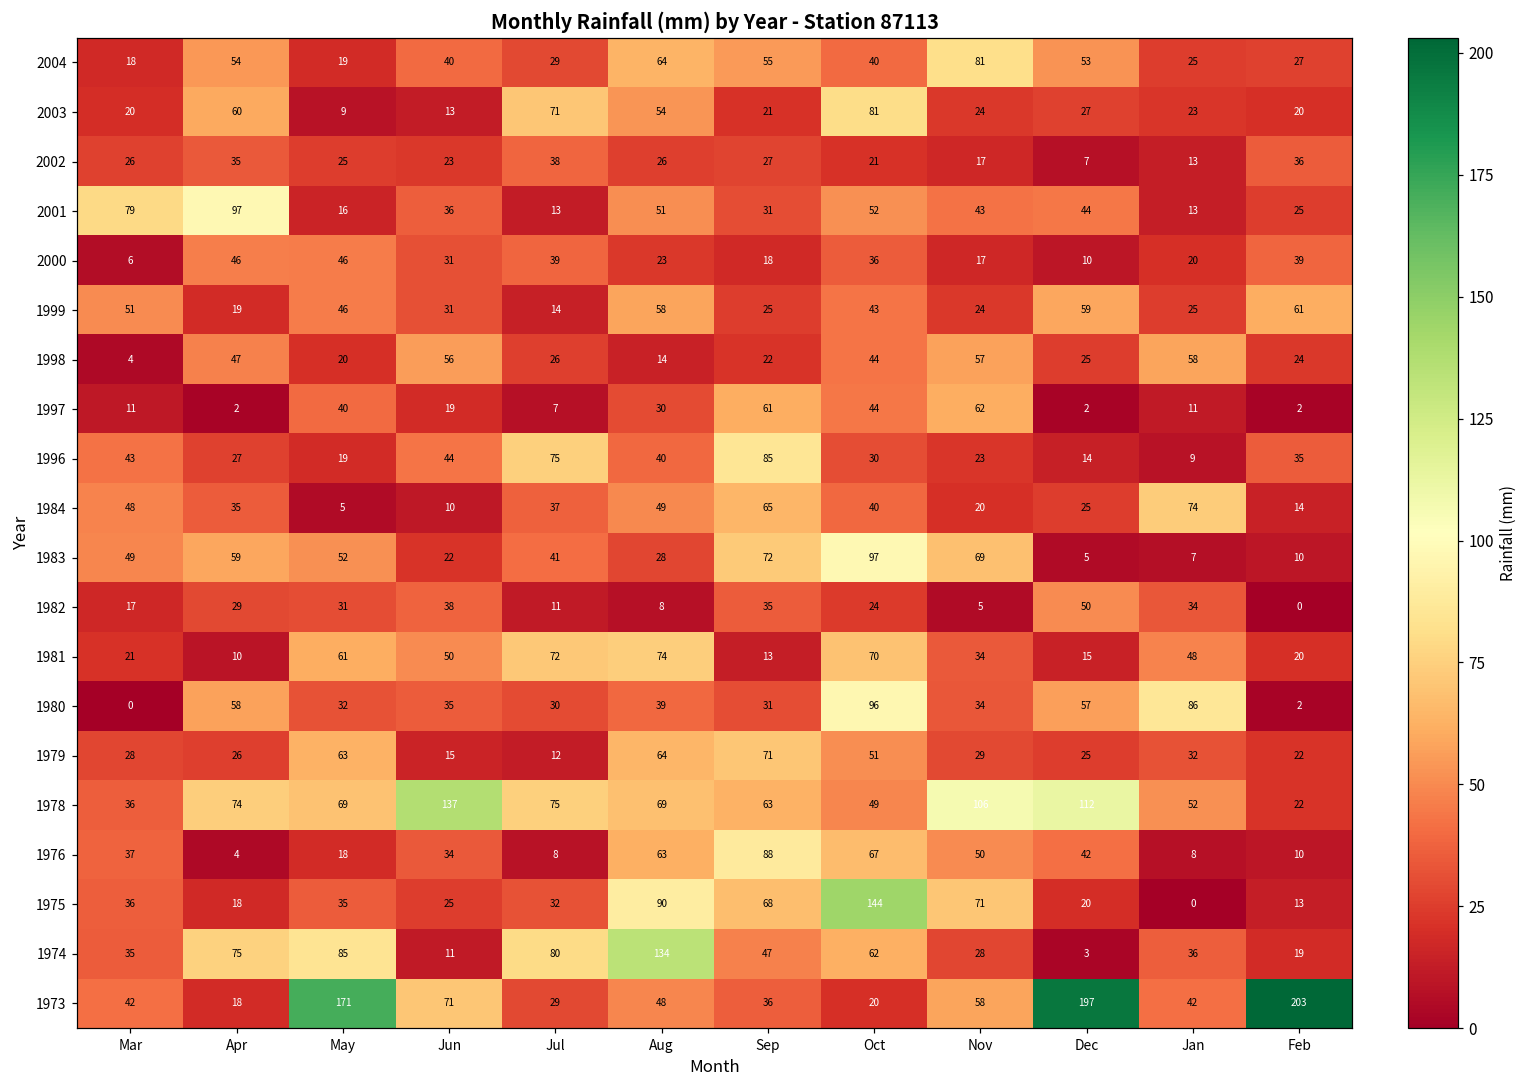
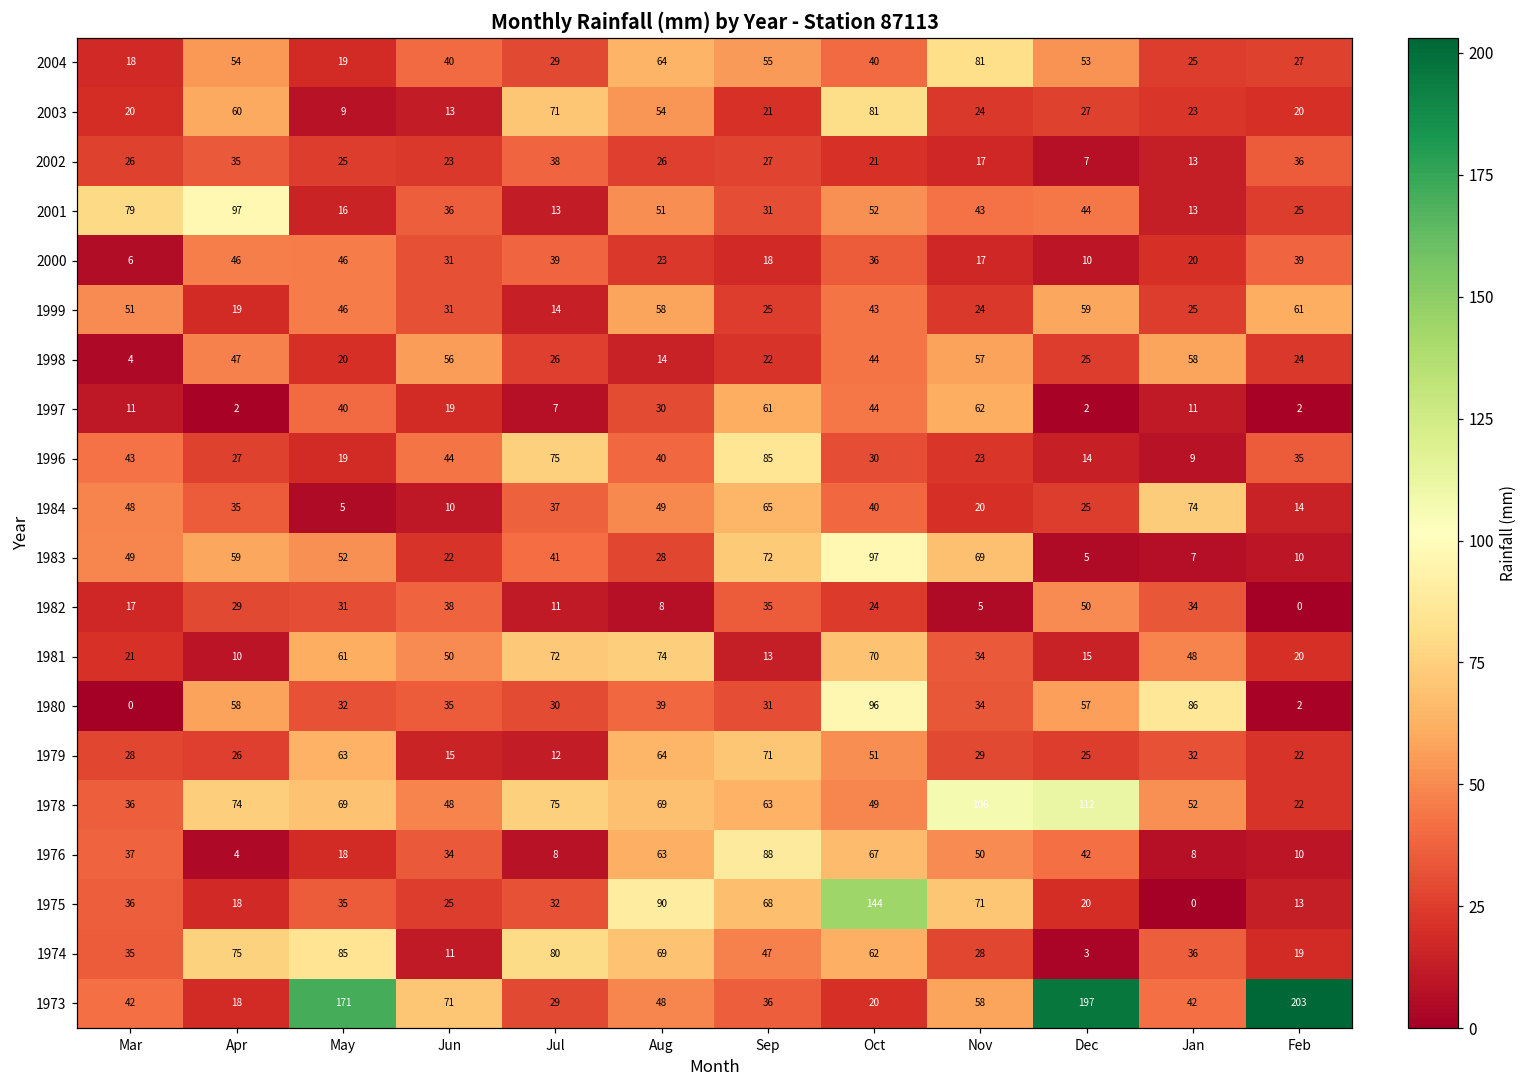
1978, Jun: 137 -> 48
1974, Aug: 134 -> 69
